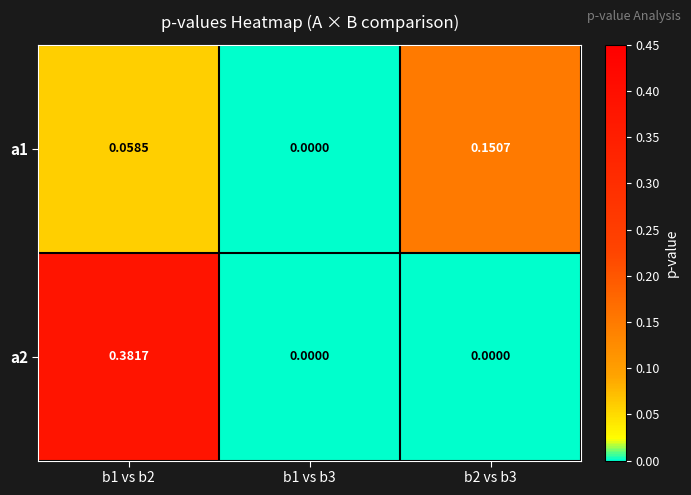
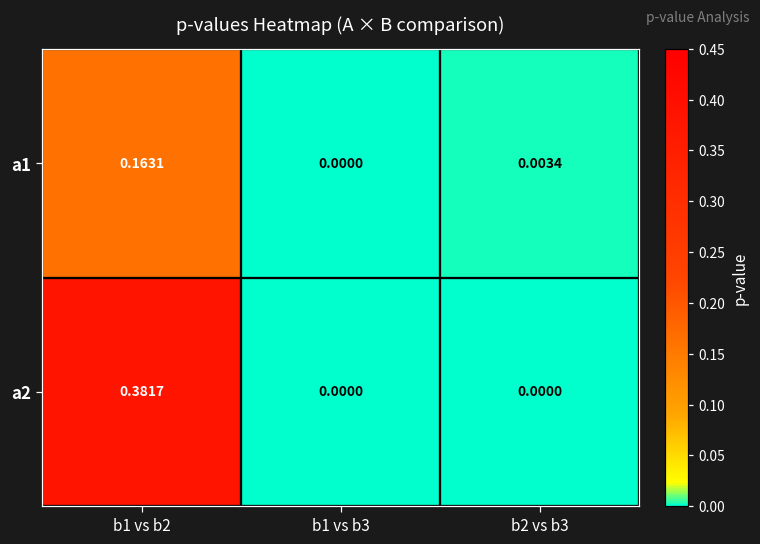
a1, b1 vs b2: 0.0585 -> 0.1631
a1, b2 vs b3: 0.1507 -> 0.0034
